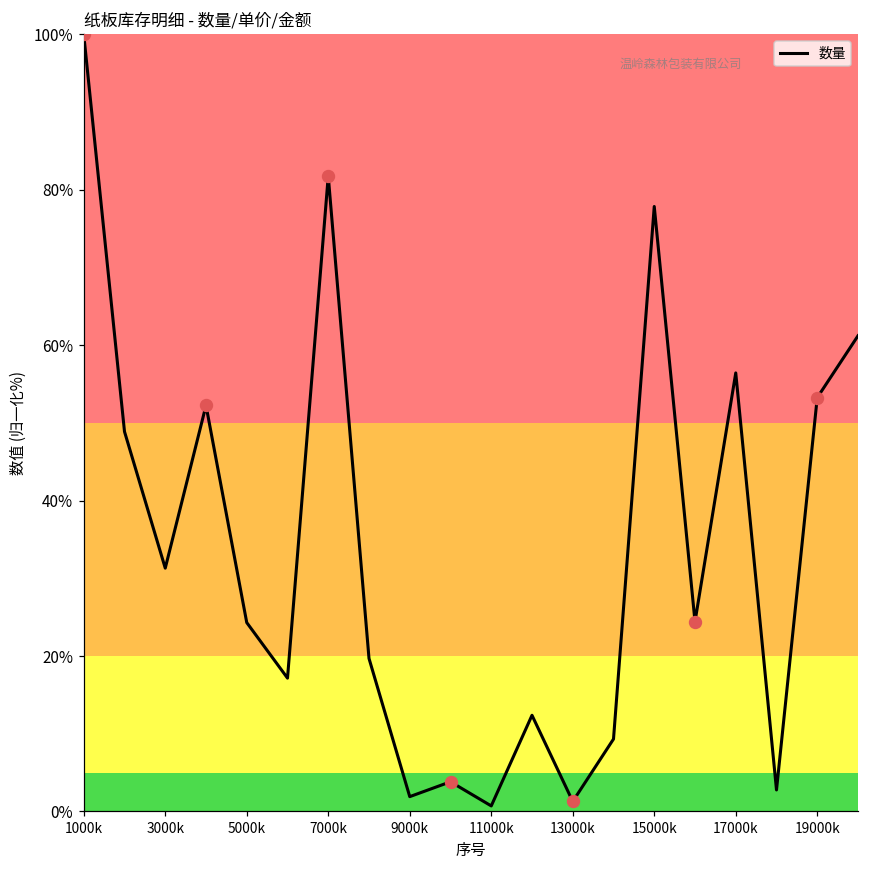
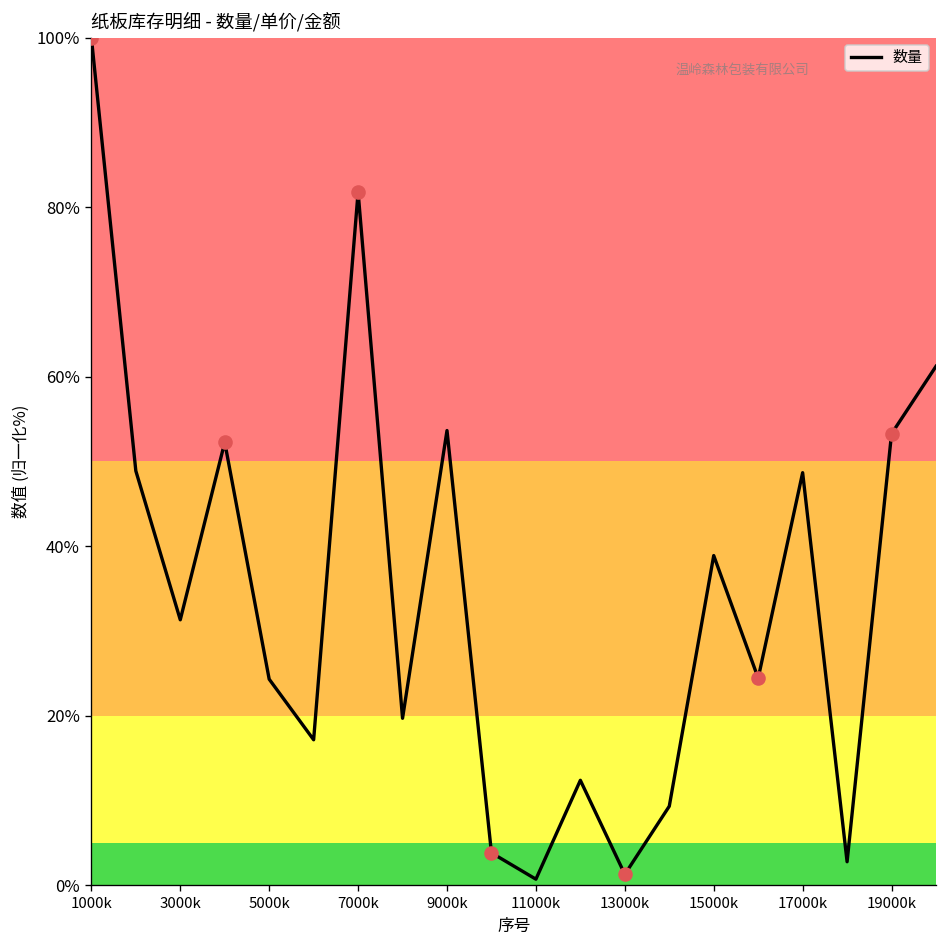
数量, 9000k: 2% -> 54%
数量, 15000k: 78% -> 39%
数量, 17000k: 56% -> 49%
